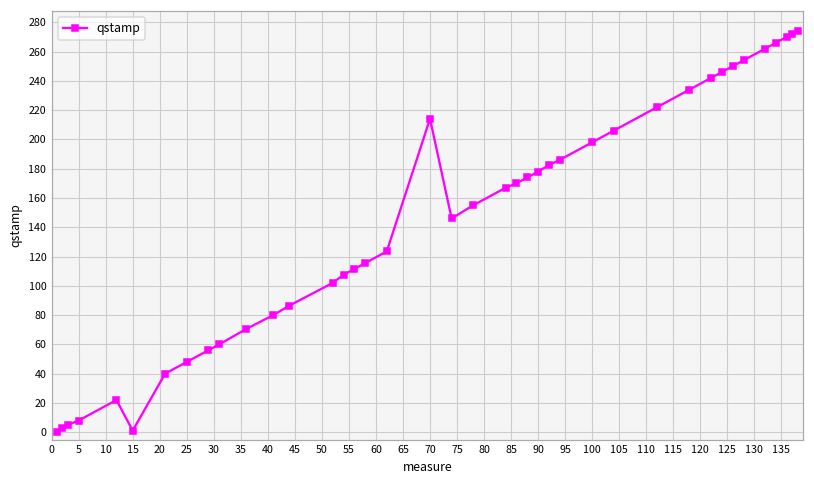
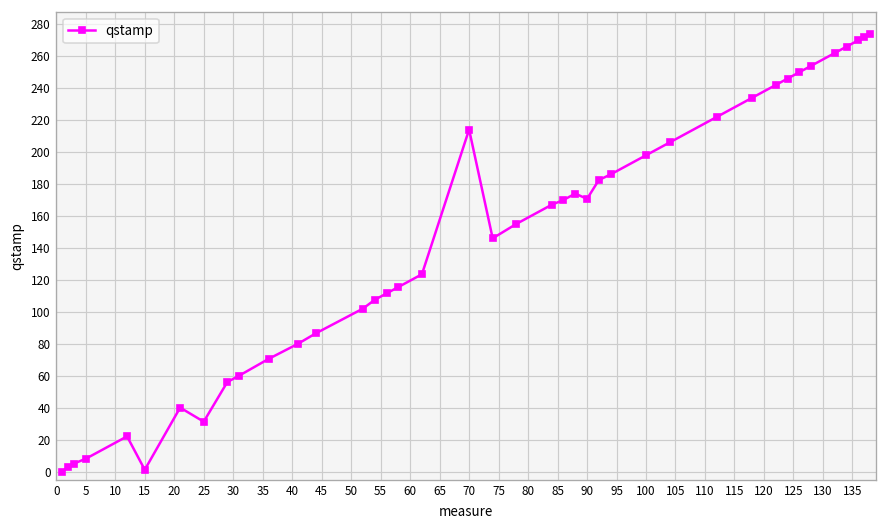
25: 48 -> 31
90: 178 -> 171
